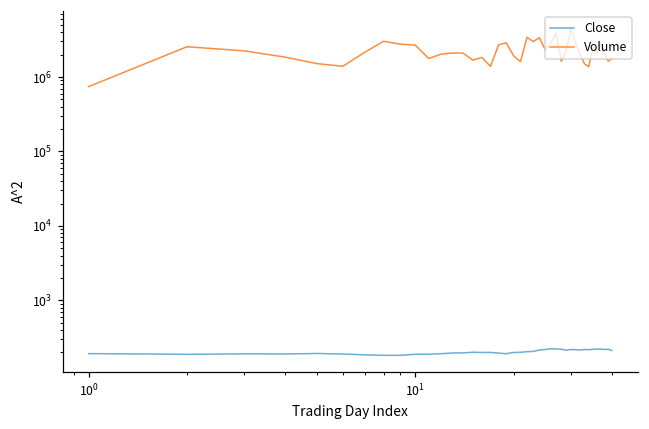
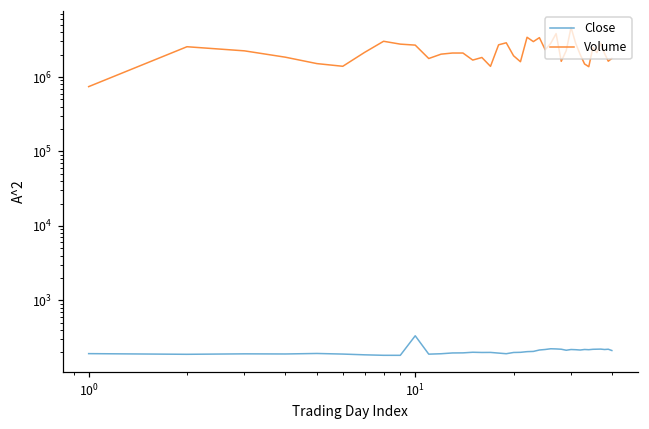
Close, 10^1: 190 -> 300
